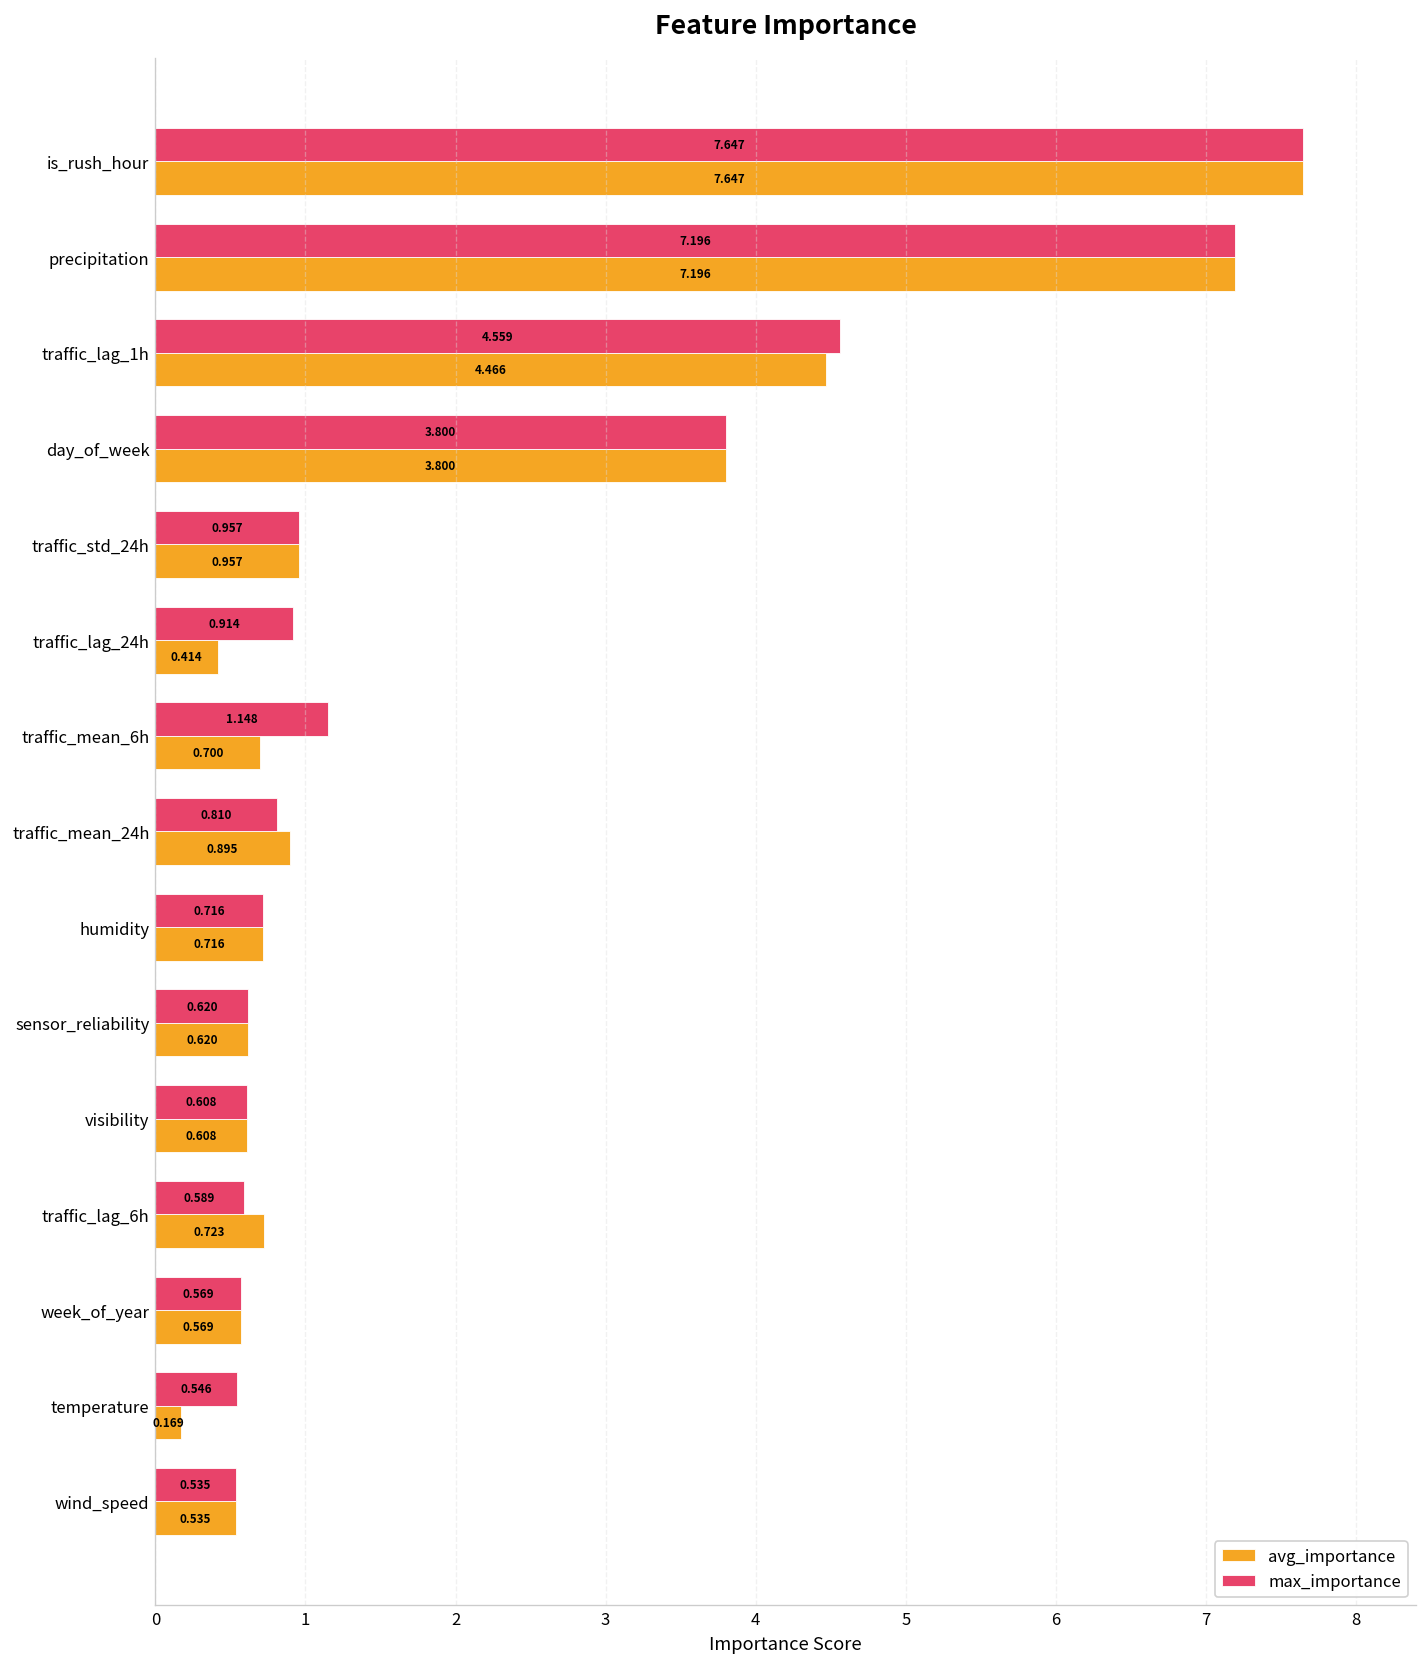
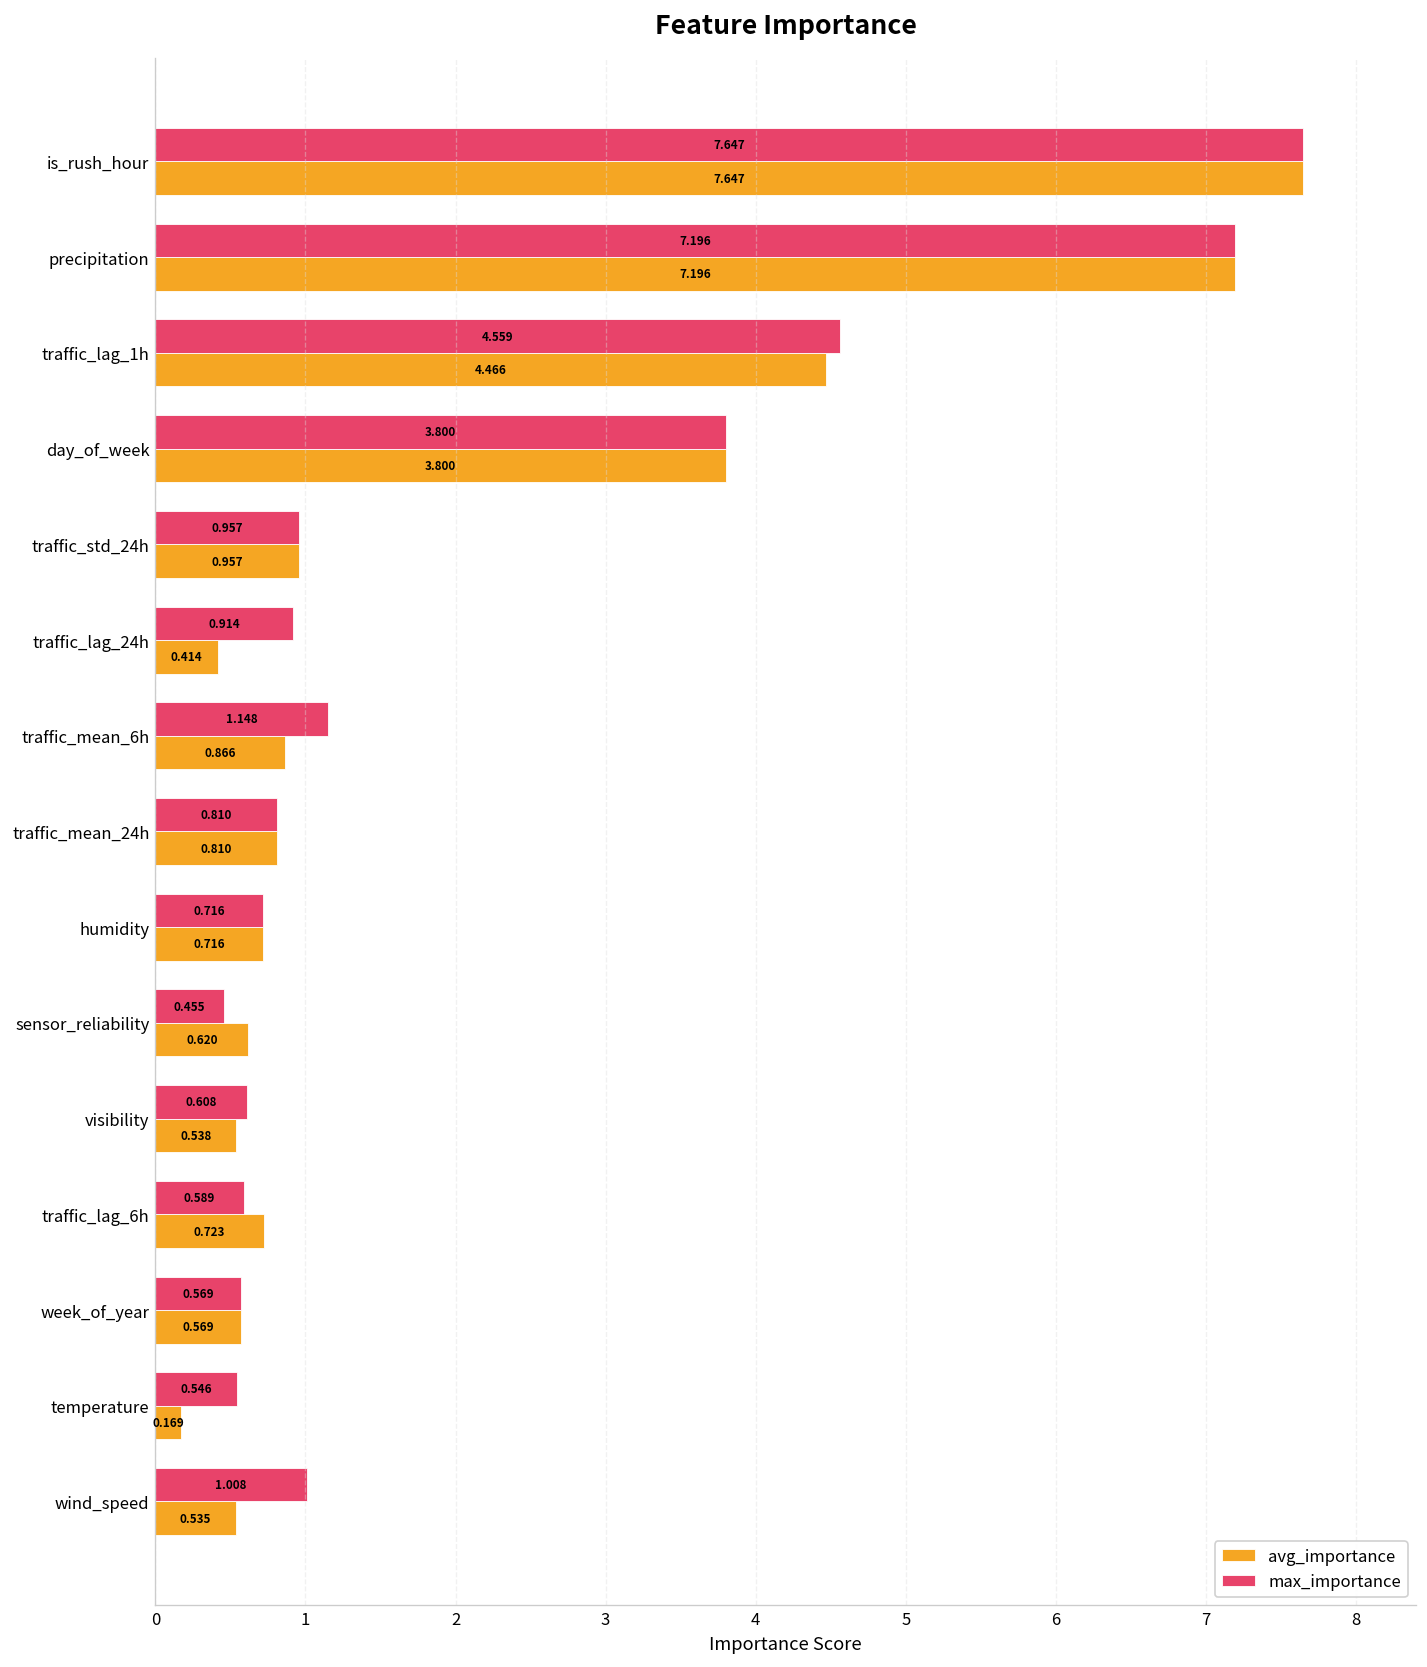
avg_importance, traffic_mean_6h: 0.700 -> 0.866
avg_importance, traffic_mean_24h: 0.895 -> 0.810
max_importance, sensor_reliability: 0.620 -> 0.455
avg_importance, visibility: 0.608 -> 0.538
max_importance, wind_speed: 0.535 -> 1.008
